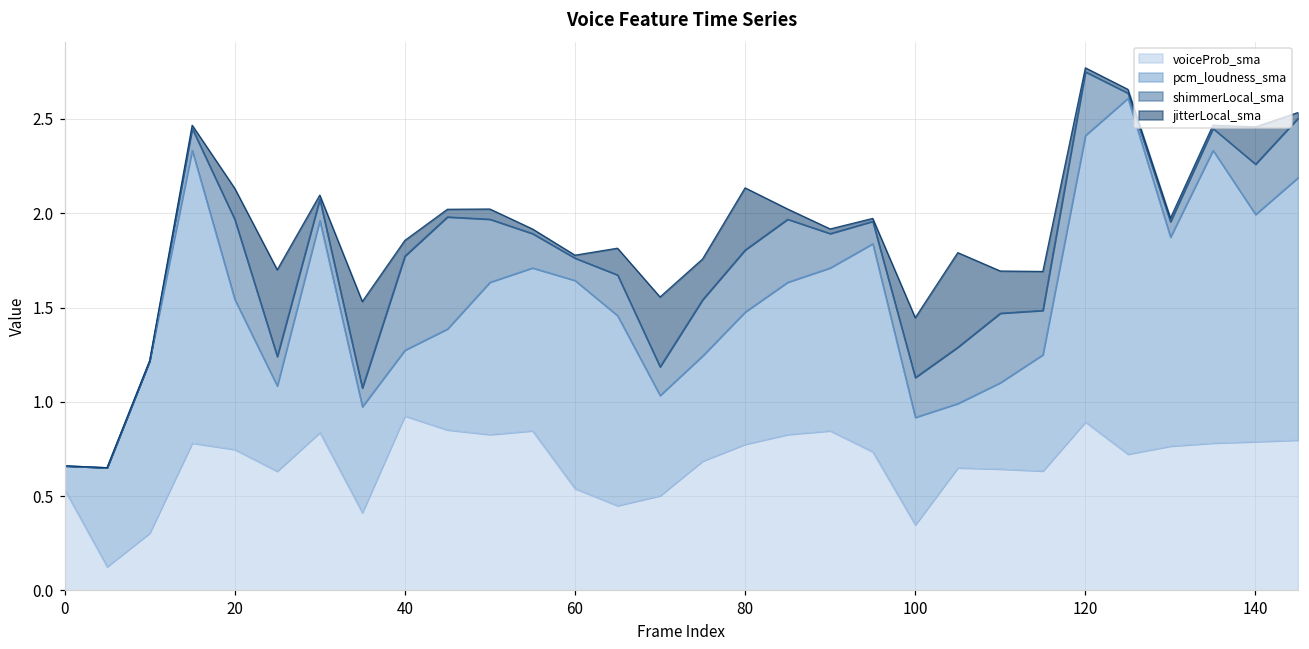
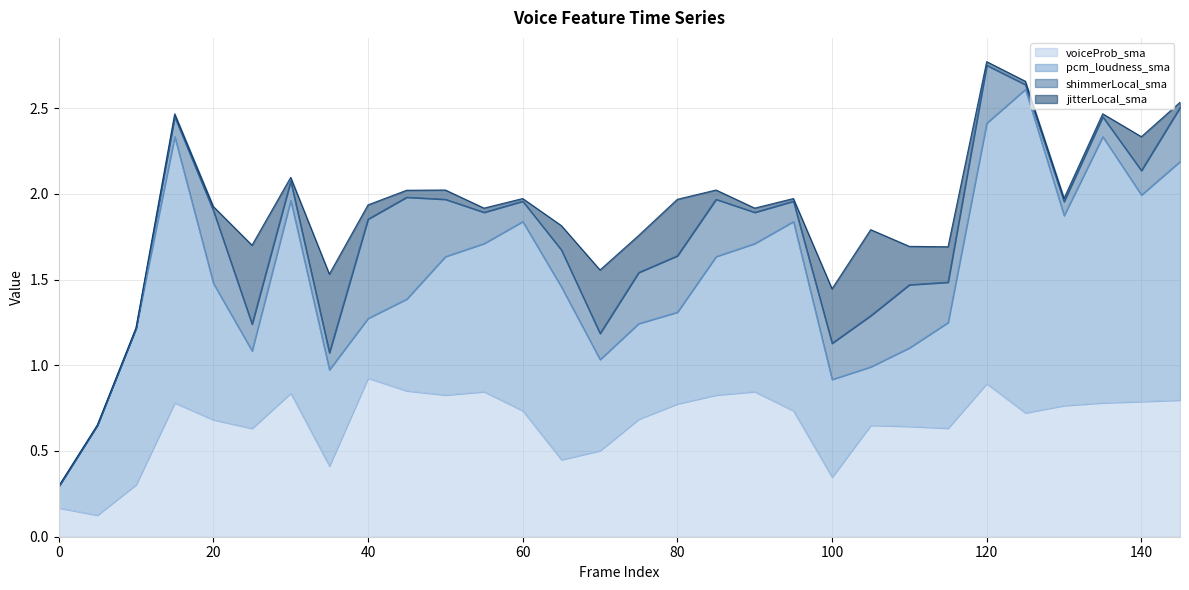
voiceProb_sma, 0: 0.53 -> 0.17
voiceProb_sma, 20: 0.75 -> 0.68
jitterLocal_sma, 20: 0.16 -> 0.02
shimmerLocal_sma, 40: 0.50 -> 0.58
voiceProb_sma, 60: 0.54 -> 0.74
pcm_loudness_sma, 80: 0.70 -> 0.53
shimmerLocal_sma, 140: 0.27 -> 0.14
